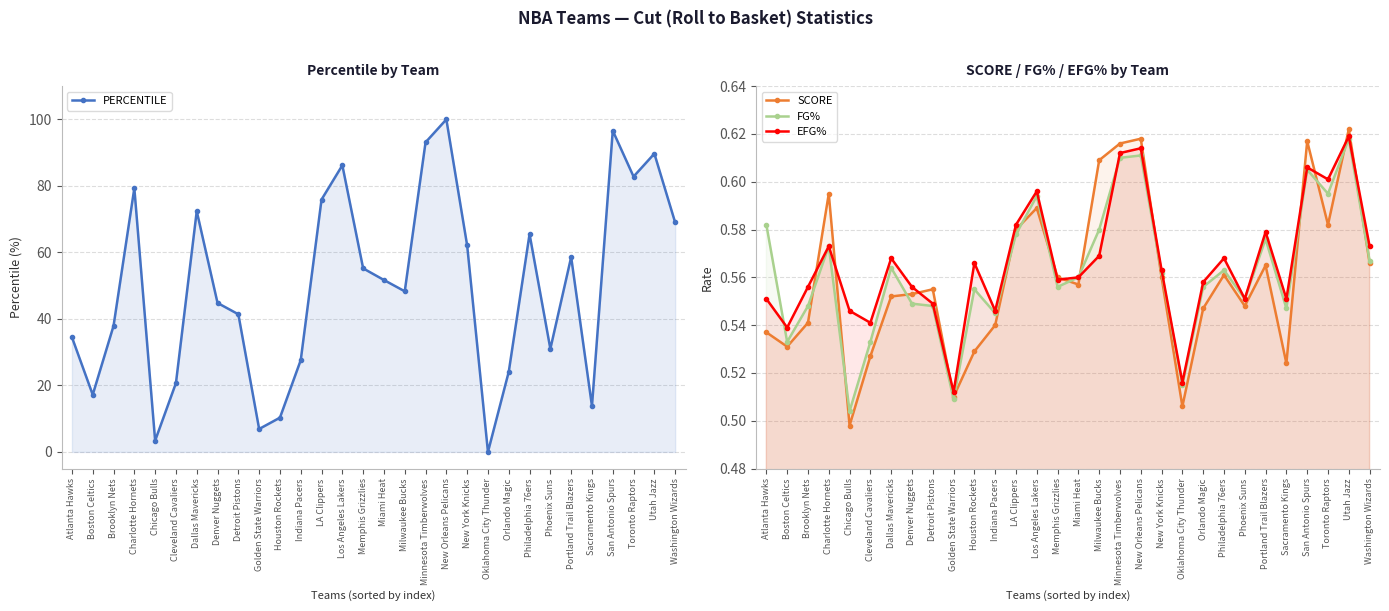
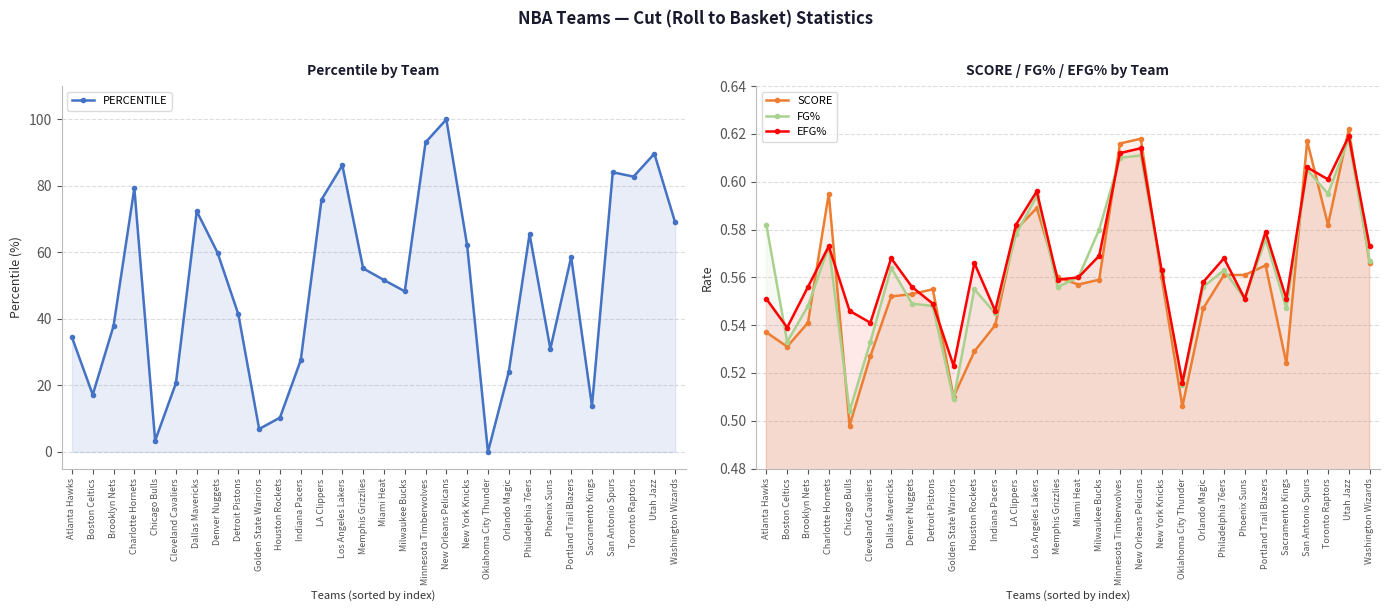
Percentile by Team, Denver Nuggets: 45 -> 60
Percentile by Team, San Antonio Spurs: 97 -> 84
SCORE / FG% / EFG% by Team, EFG%, Golden State Warriors: 0.512 -> 0.523
SCORE / FG% / EFG% by Team, SCORE, Milwaukee Bucks: 0.609 -> 0.559
SCORE / FG% / EFG% by Team, SCORE, Phoenix Suns: 0.548 -> 0.561
